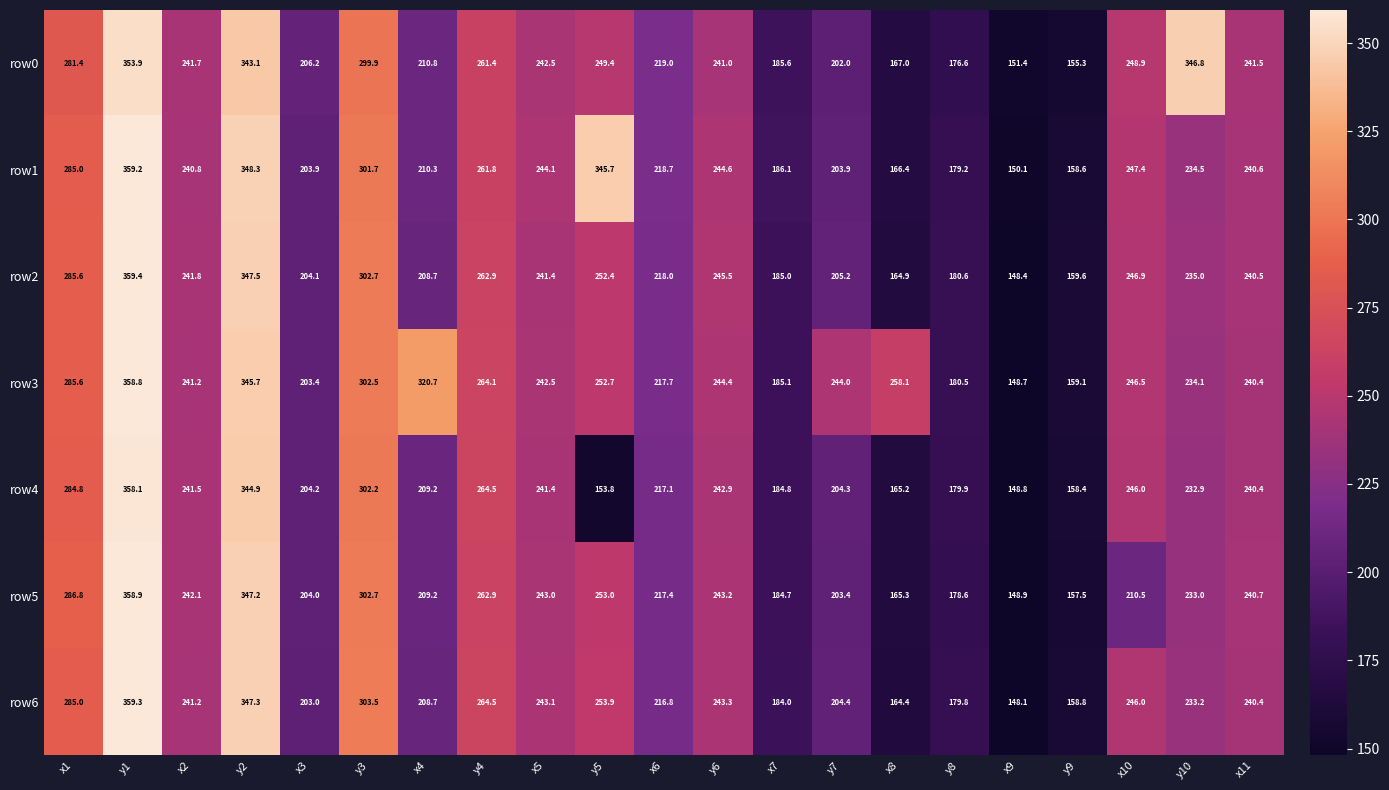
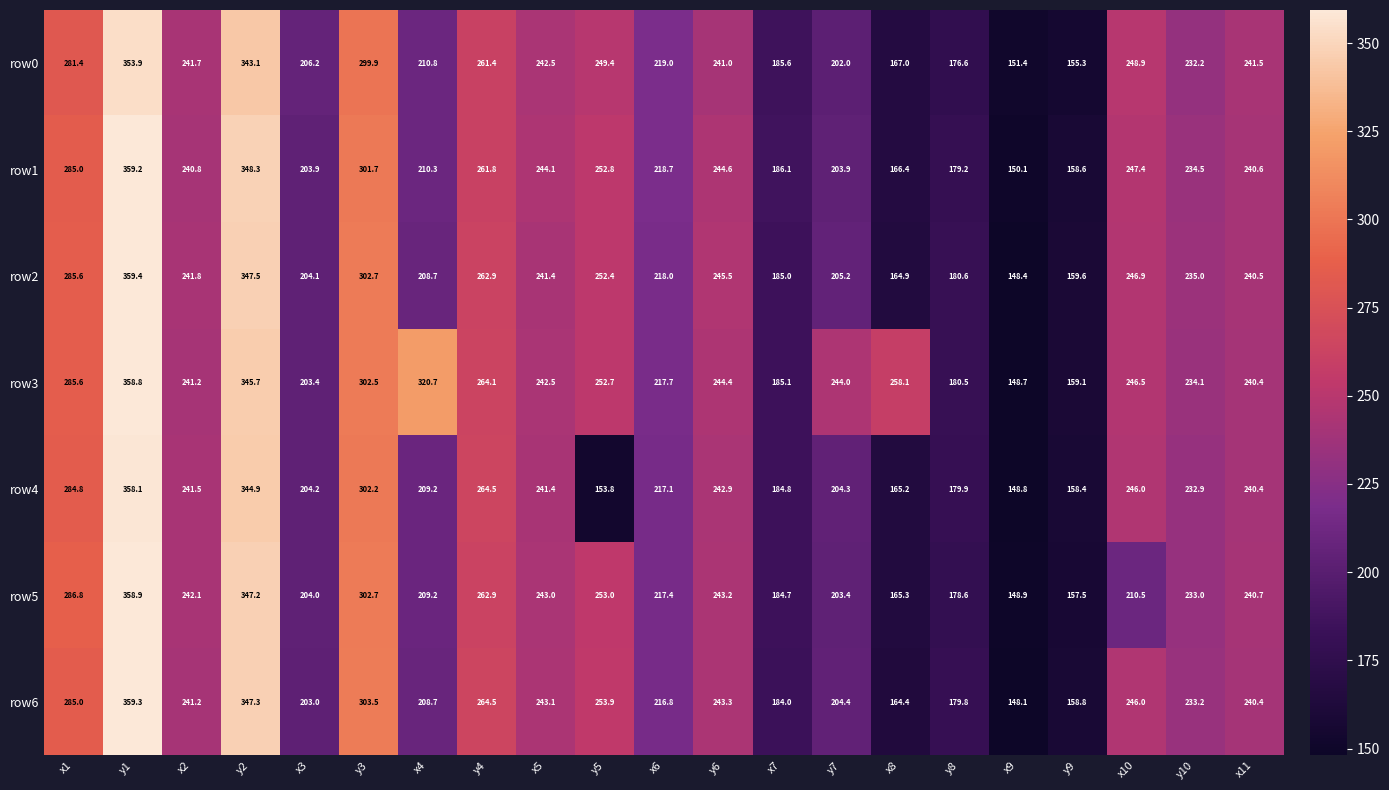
row0, y10: 346.8 -> 232.2
row1, y5: 345.7 -> 252.8
